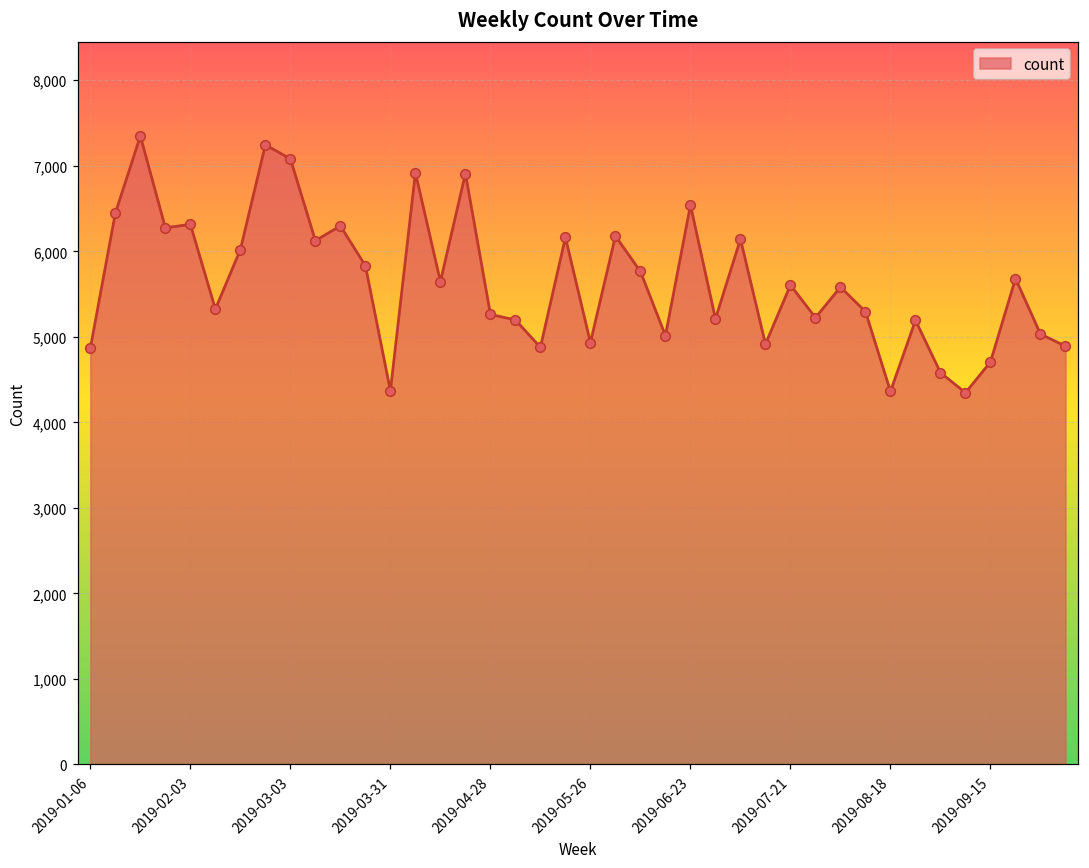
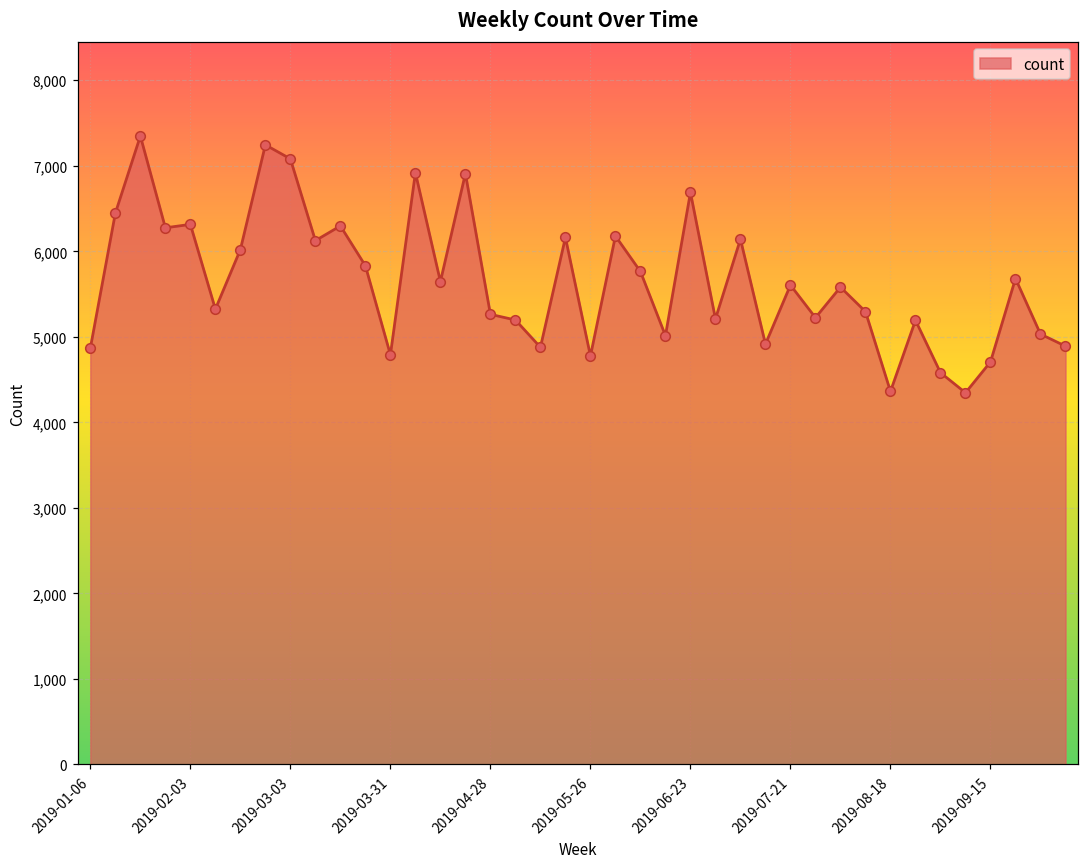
2019-03-31: 4,400 -> 4,800
2019-05-26: 4,900 -> 4,800
2019-06-23: 6,500 -> 6,700
